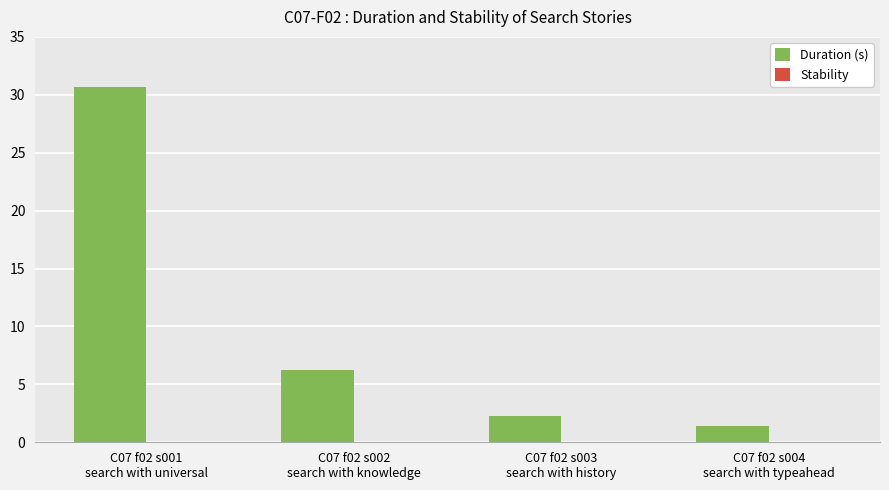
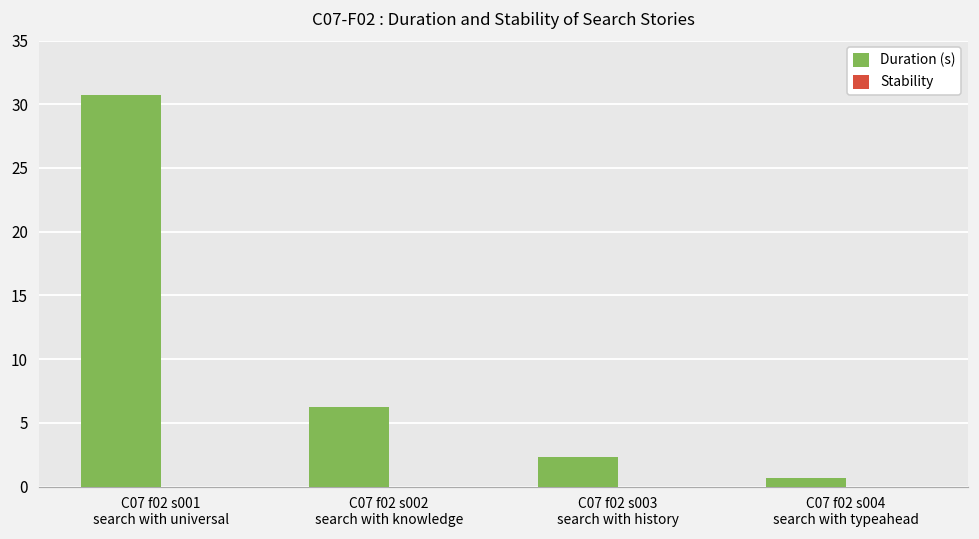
Duration (s), C07 f02 s004 search with typeahead: 1.4 -> 0.7
